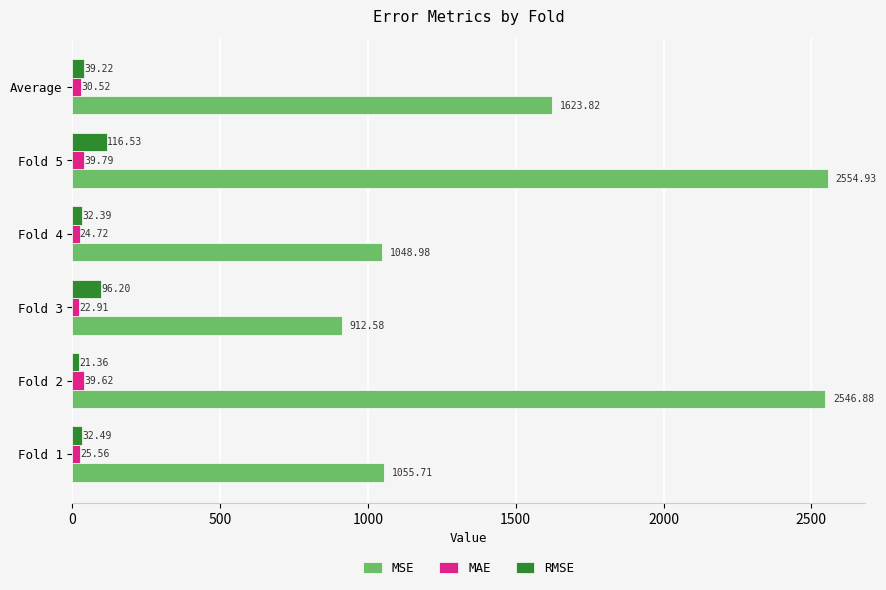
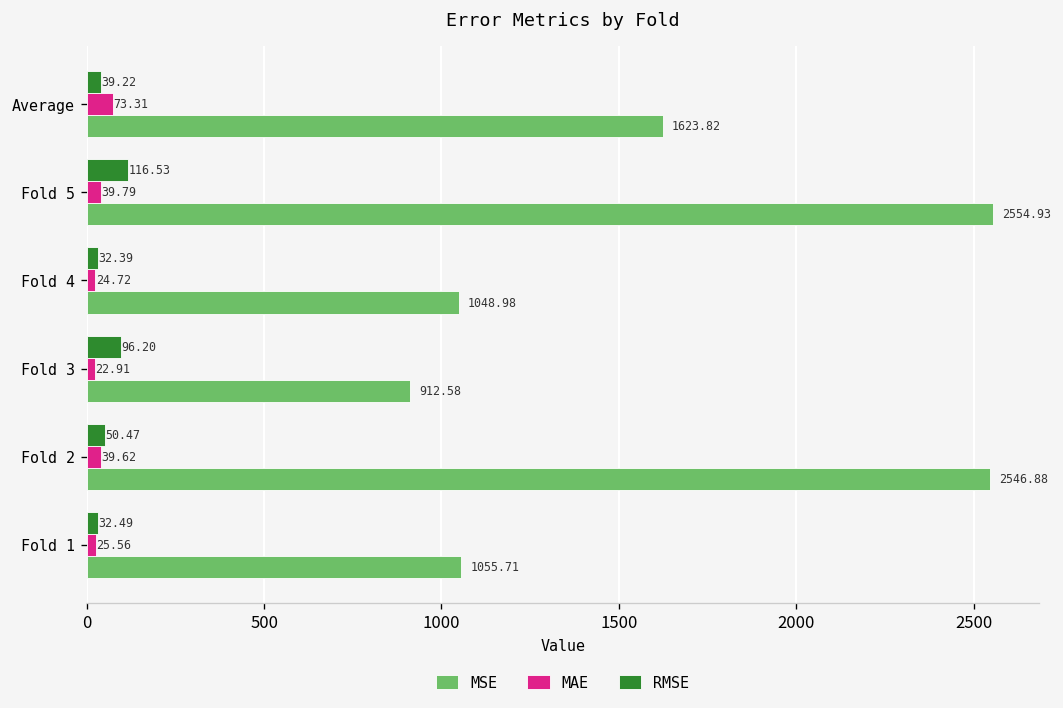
MAE, Average: 30.52 -> 73.31
RMSE, Fold 2: 21.36 -> 50.47
